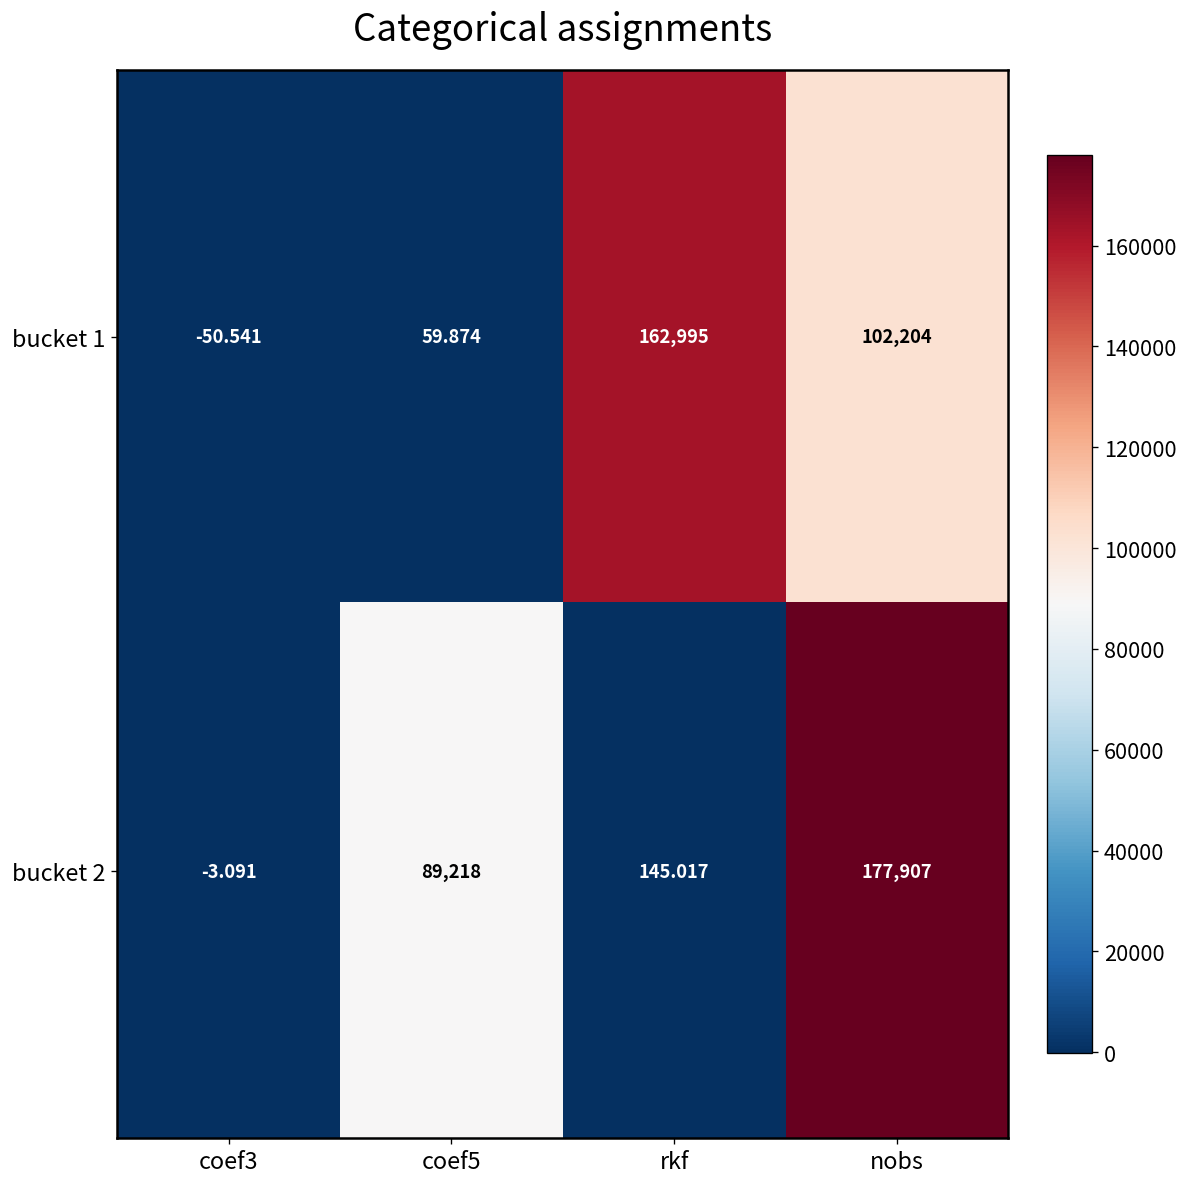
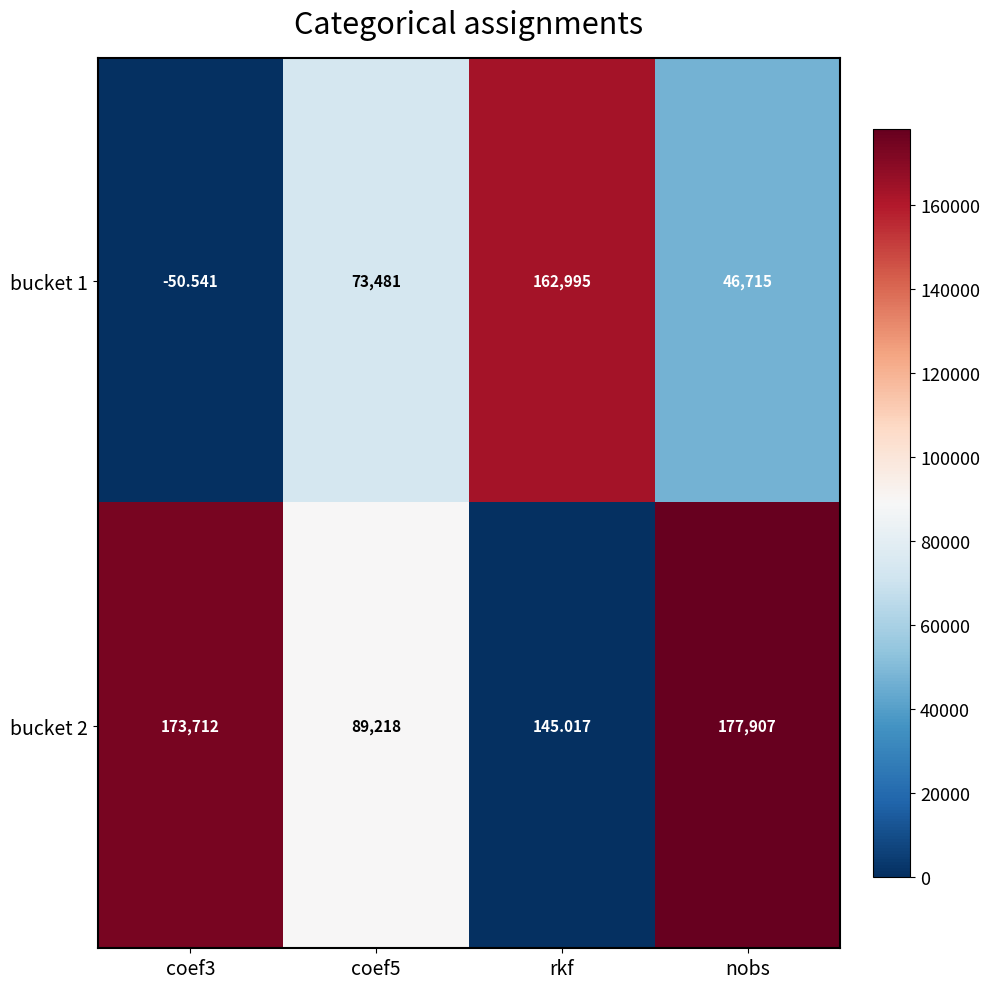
bucket 1, coef5: 59.874 -> 73,481
bucket 1, nobs: 102,204 -> 46,715
bucket 2, coef3: -3.091 -> 173,712
